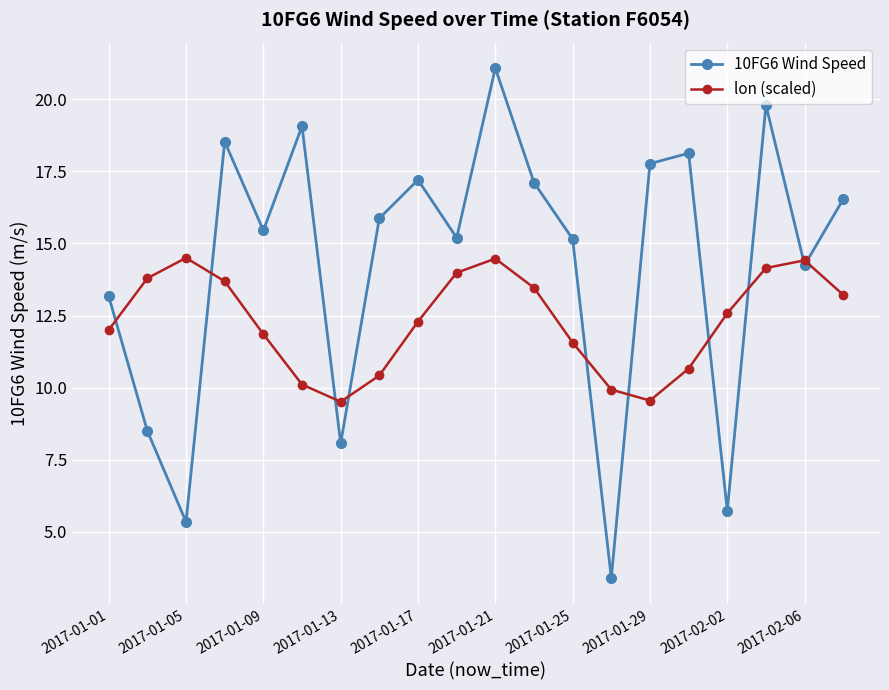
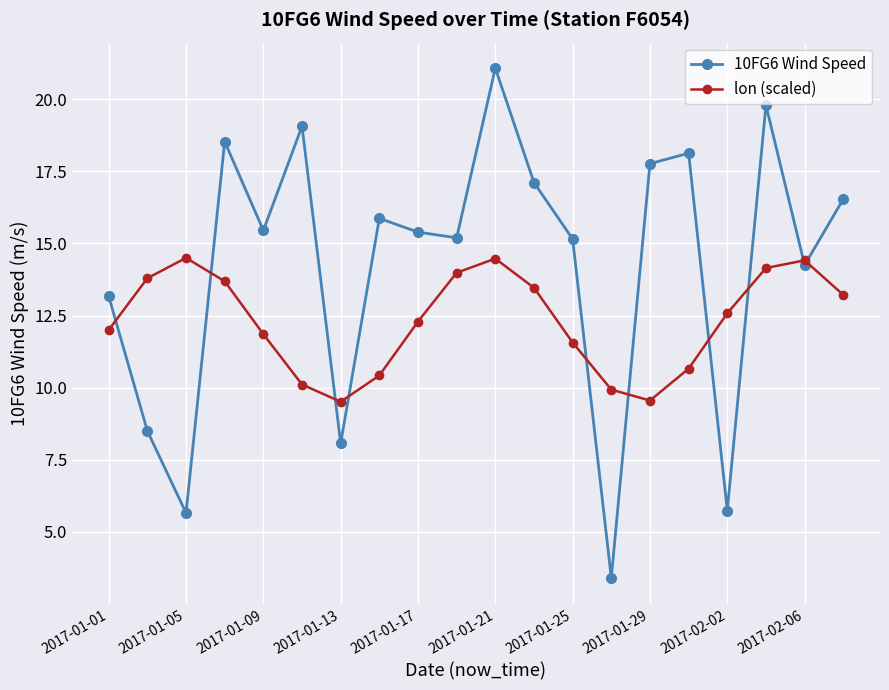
10FG6 Wind Speed, 2017-01-05: 5.3 -> 5.7
10FG6 Wind Speed, 2017-01-17: 17.2 -> 15.4
